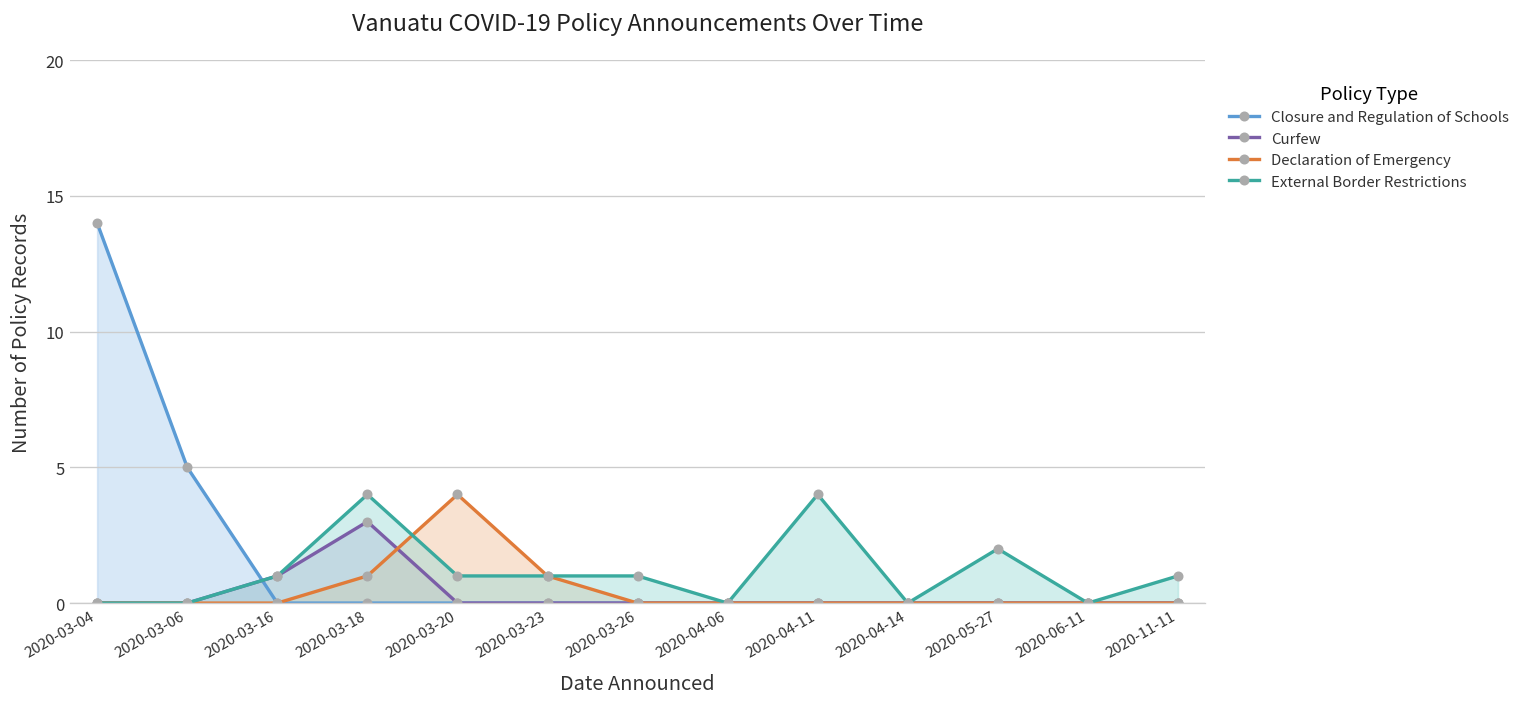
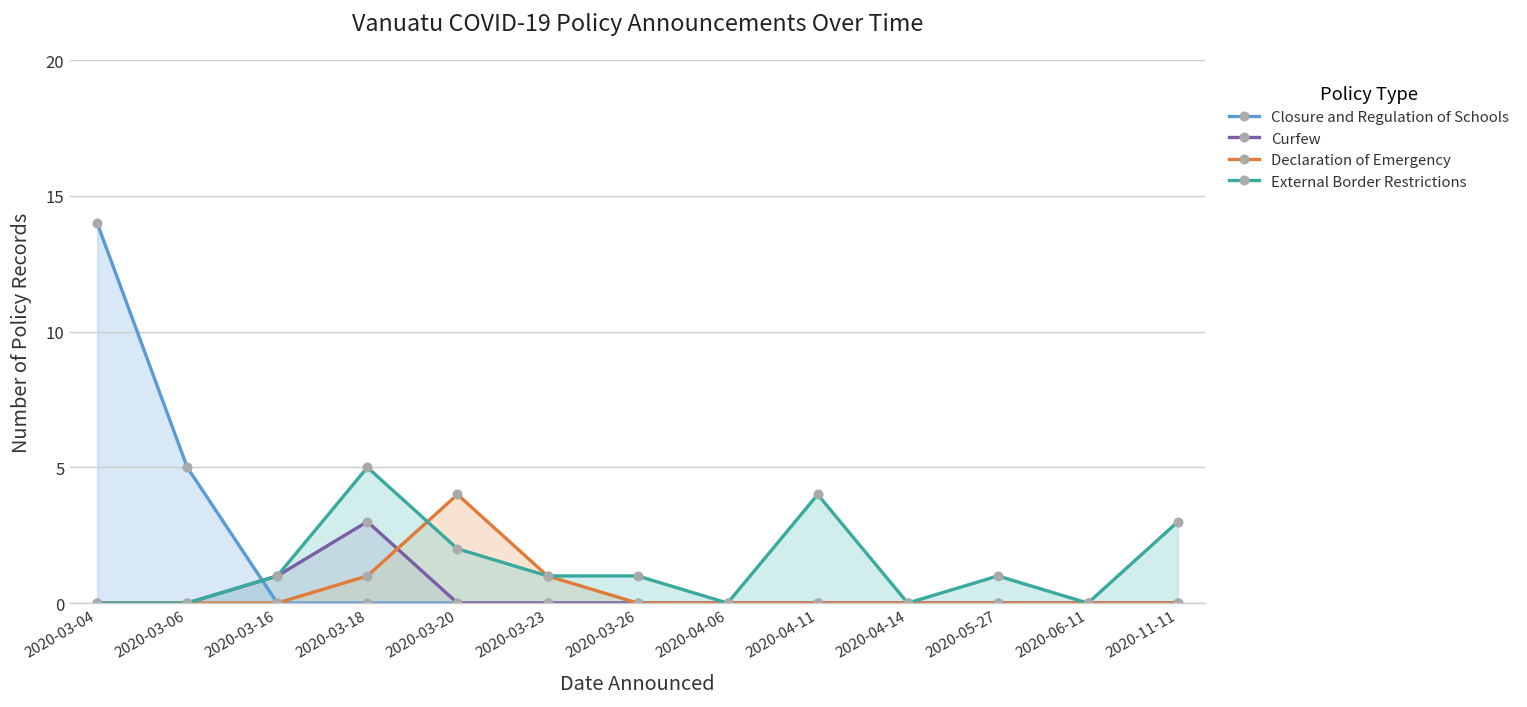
External Border Restrictions, 2020-03-18: 4 -> 5
External Border Restrictions, 2020-03-20: 1 -> 2
External Border Restrictions, 2020-05-27: 2 -> 1
External Border Restrictions, 2020-11-11: 1 -> 3
